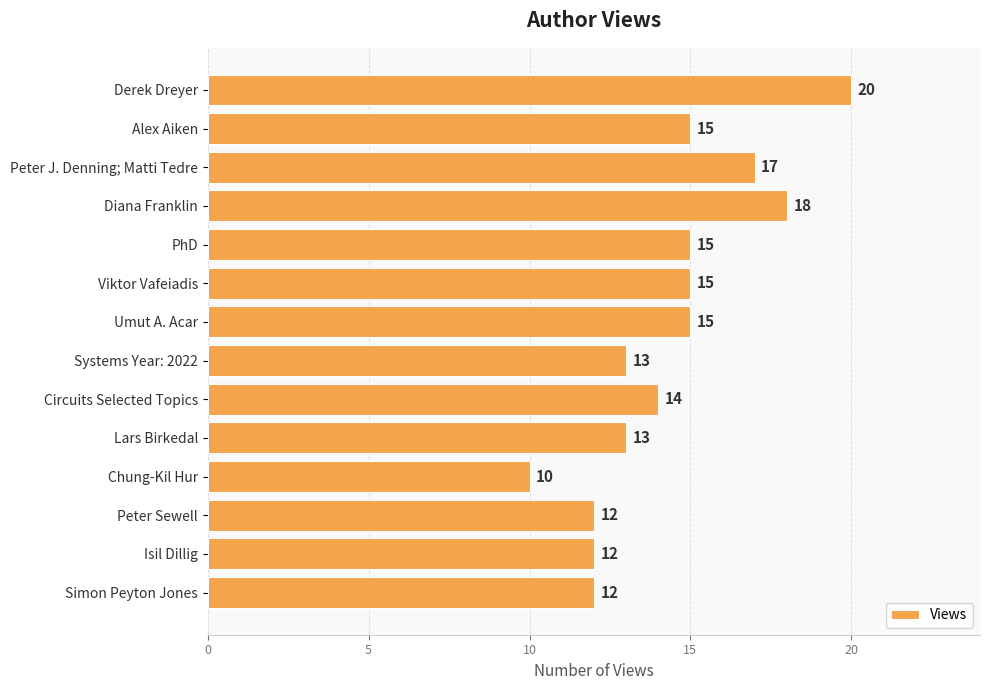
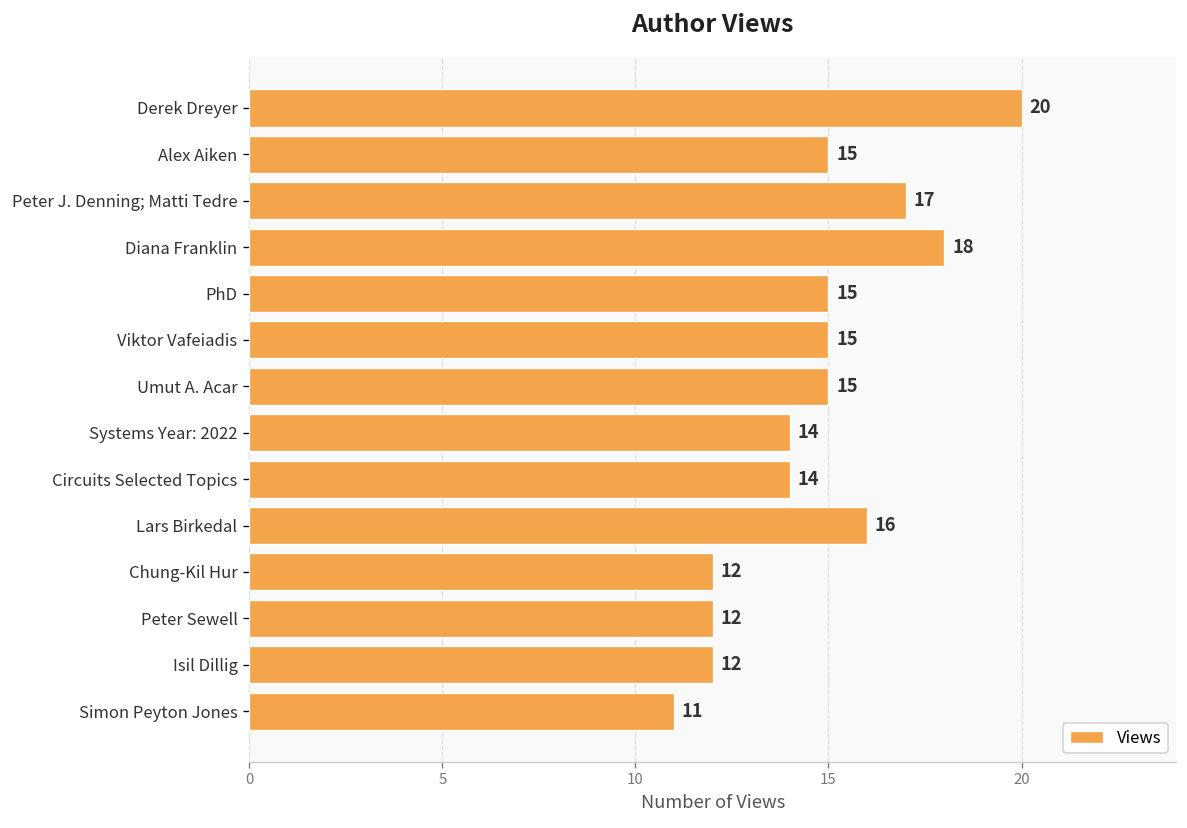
Systems Year: 2022: 13 -> 14
Lars Birkedal: 13 -> 16
Chung-Kil Hur: 10 -> 12
Simon Peyton Jones: 12 -> 11
